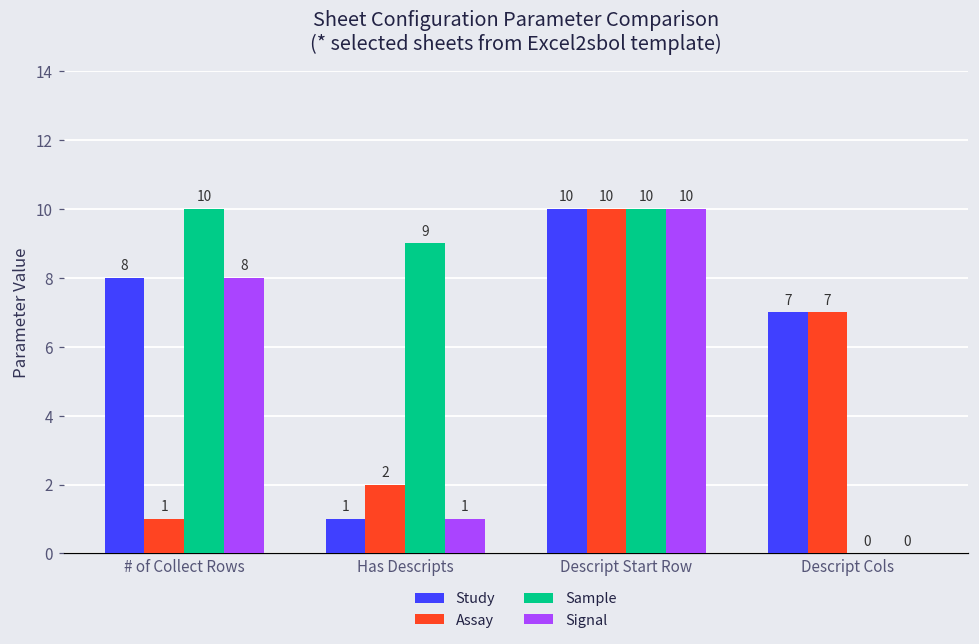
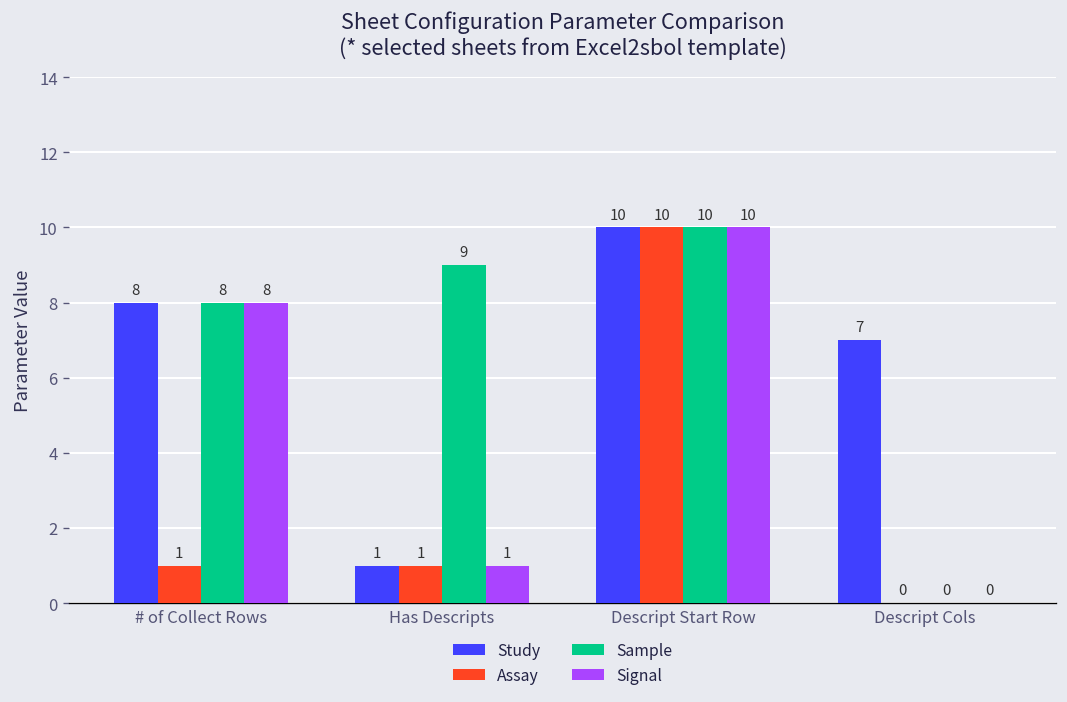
Sample, # of Collect Rows: 10 -> 8
Assay, Has Descripts: 2 -> 1
Assay, Descript Cols: 7 -> 0
